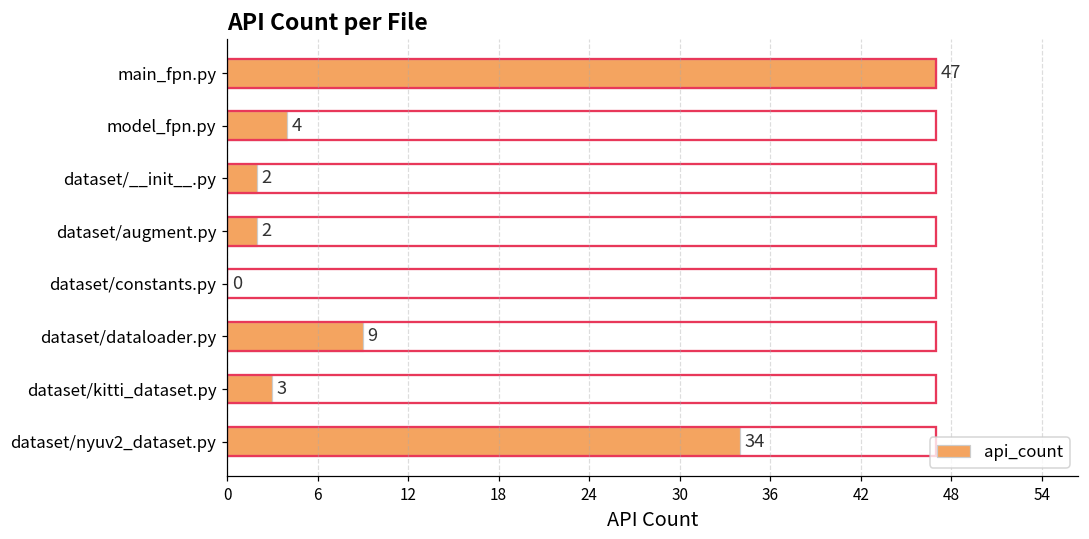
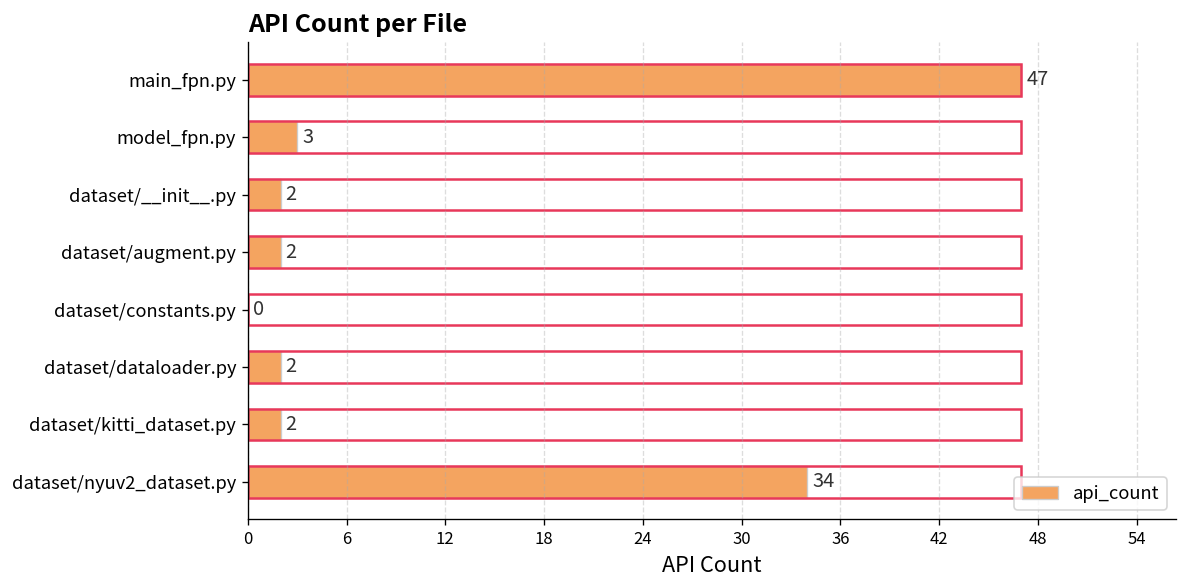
api_count, model_fpn.py: 4 -> 3
api_count, dataset/dataloader.py: 9 -> 2
api_count, dataset/kitti_dataset.py: 3 -> 2
